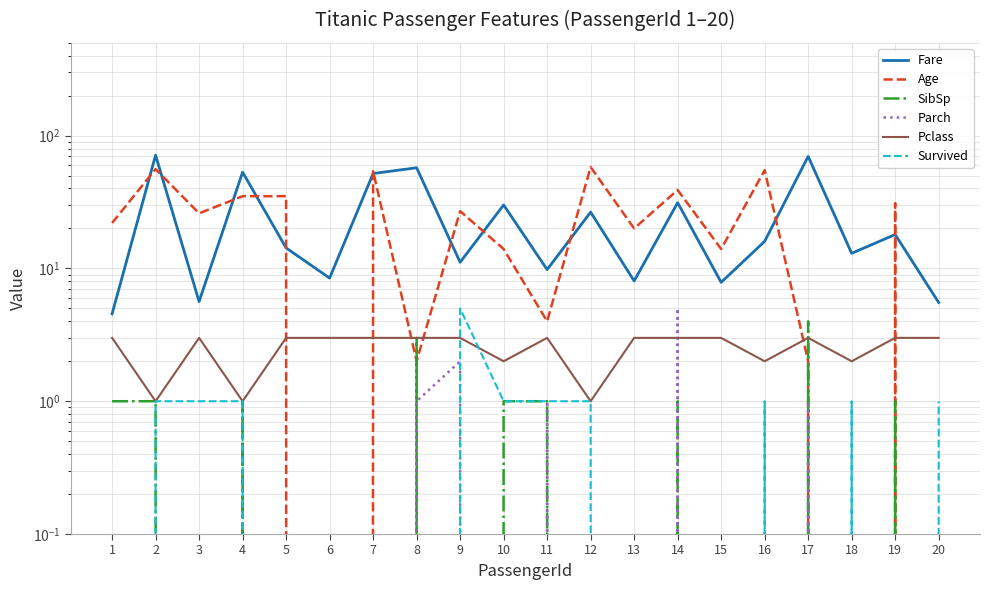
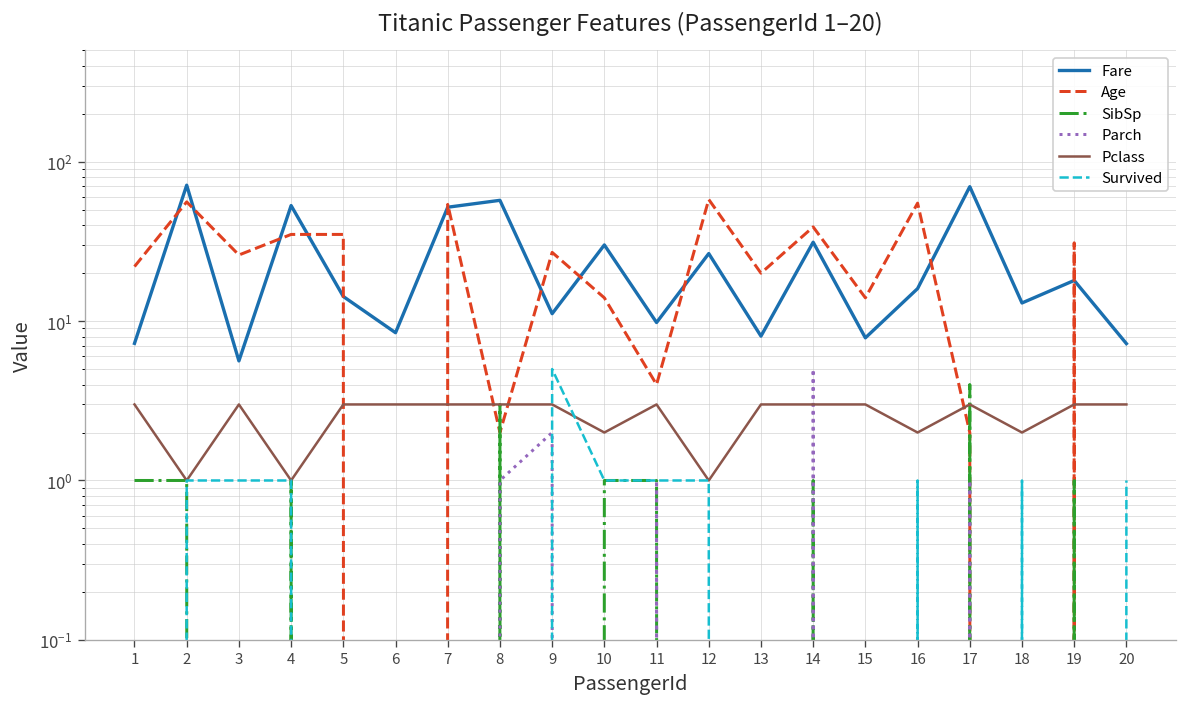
Fare, 1: 4.6 -> 7
Fare, 20: 5.5 -> 7
